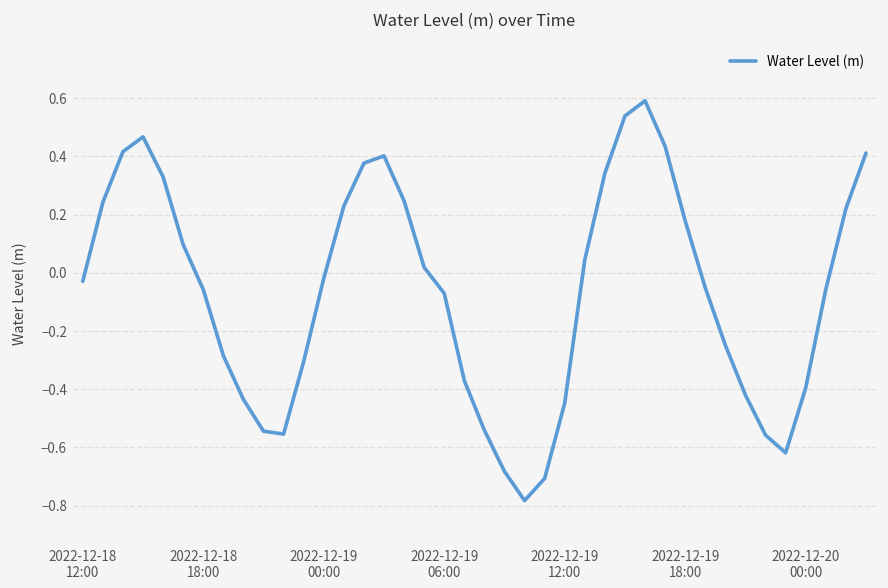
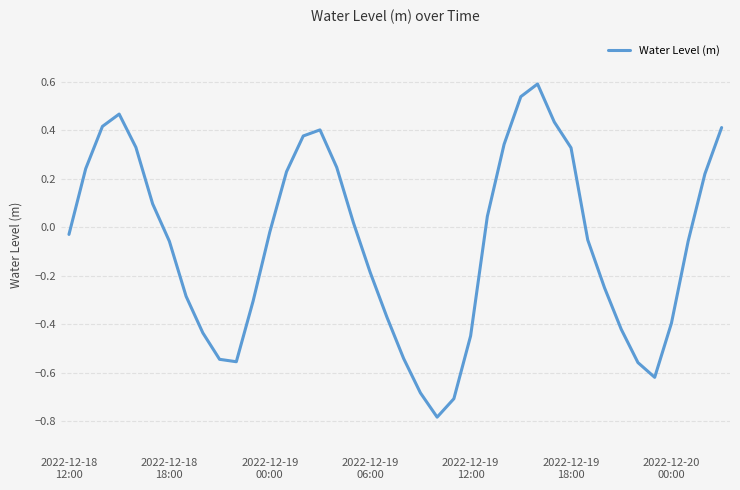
2022-12-19 06:00: -0.07 -> -0.19
2022-12-19 18:00: 0.18 -> 0.33
